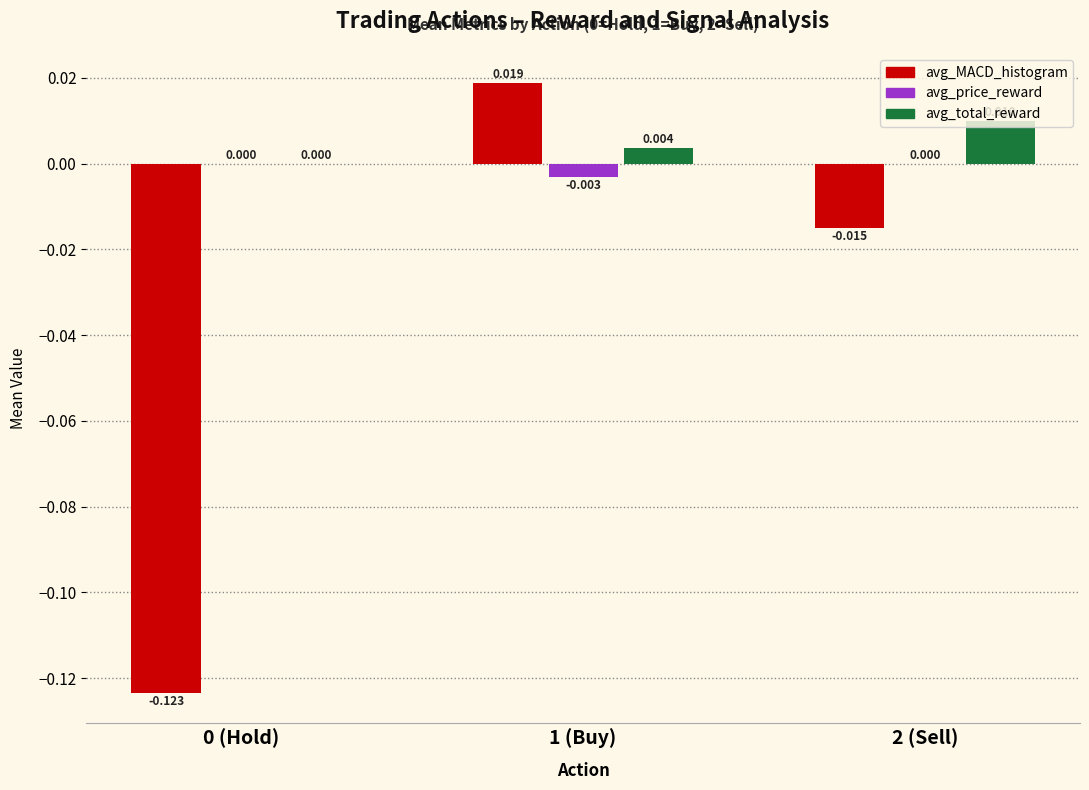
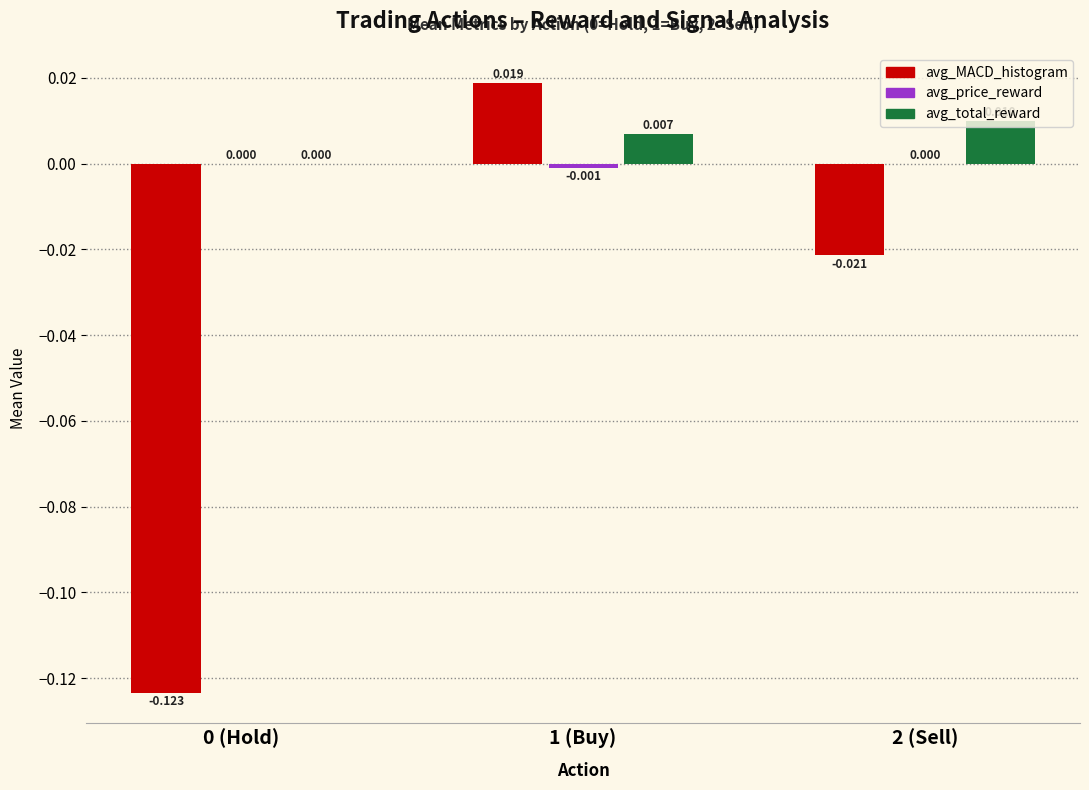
avg_price_reward, 1 (Buy): -0.003 -> -0.001
avg_total_reward, 1 (Buy): 0.004 -> 0.007
avg_MACD_histogram, 2 (Sell): -0.015 -> -0.021
